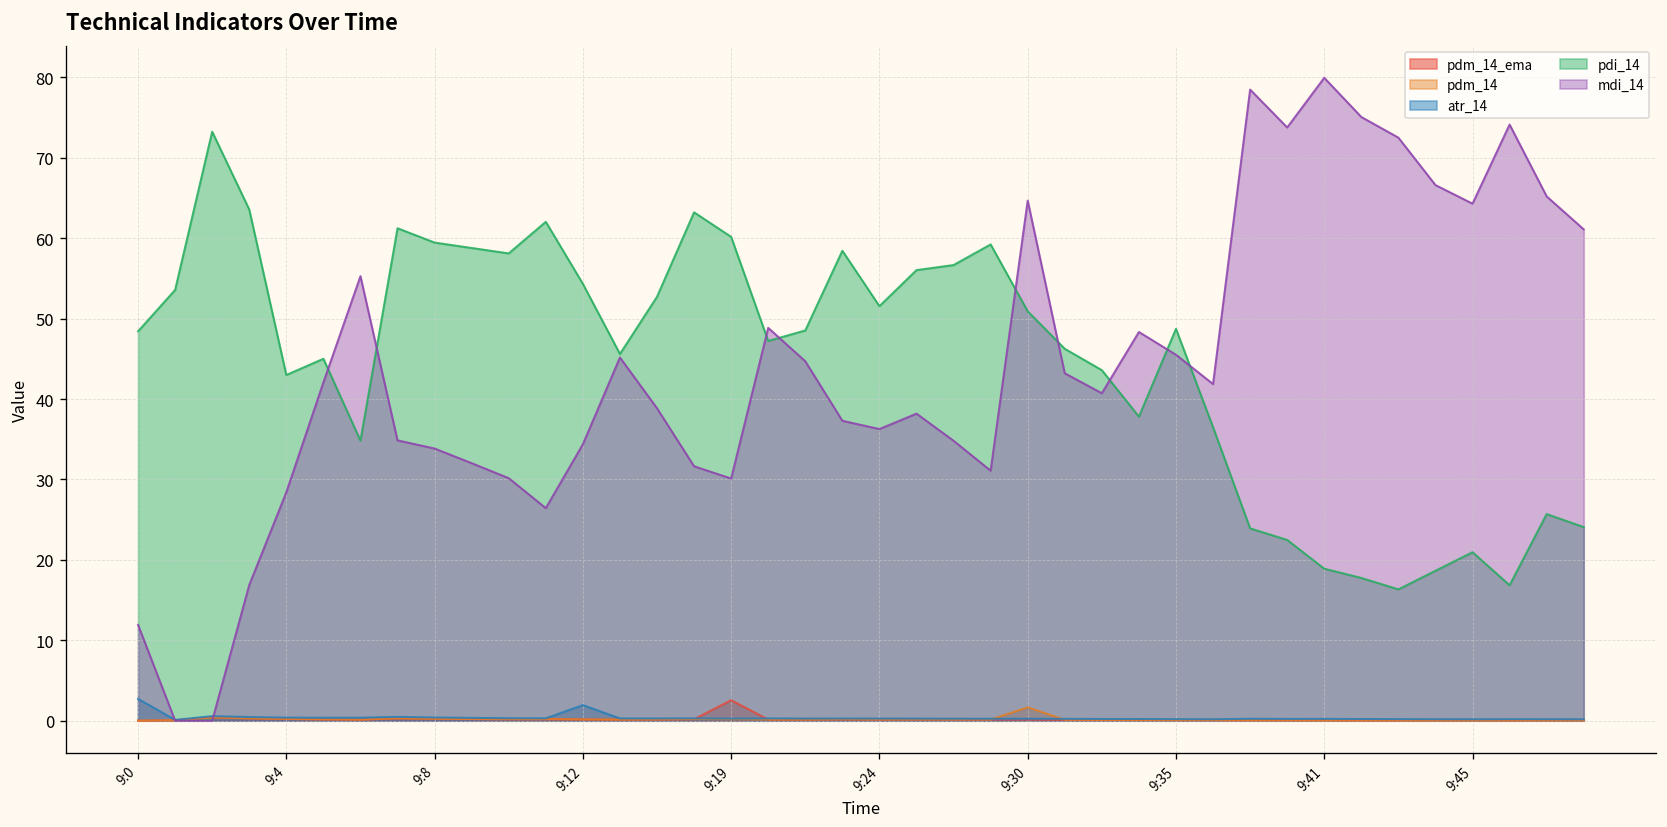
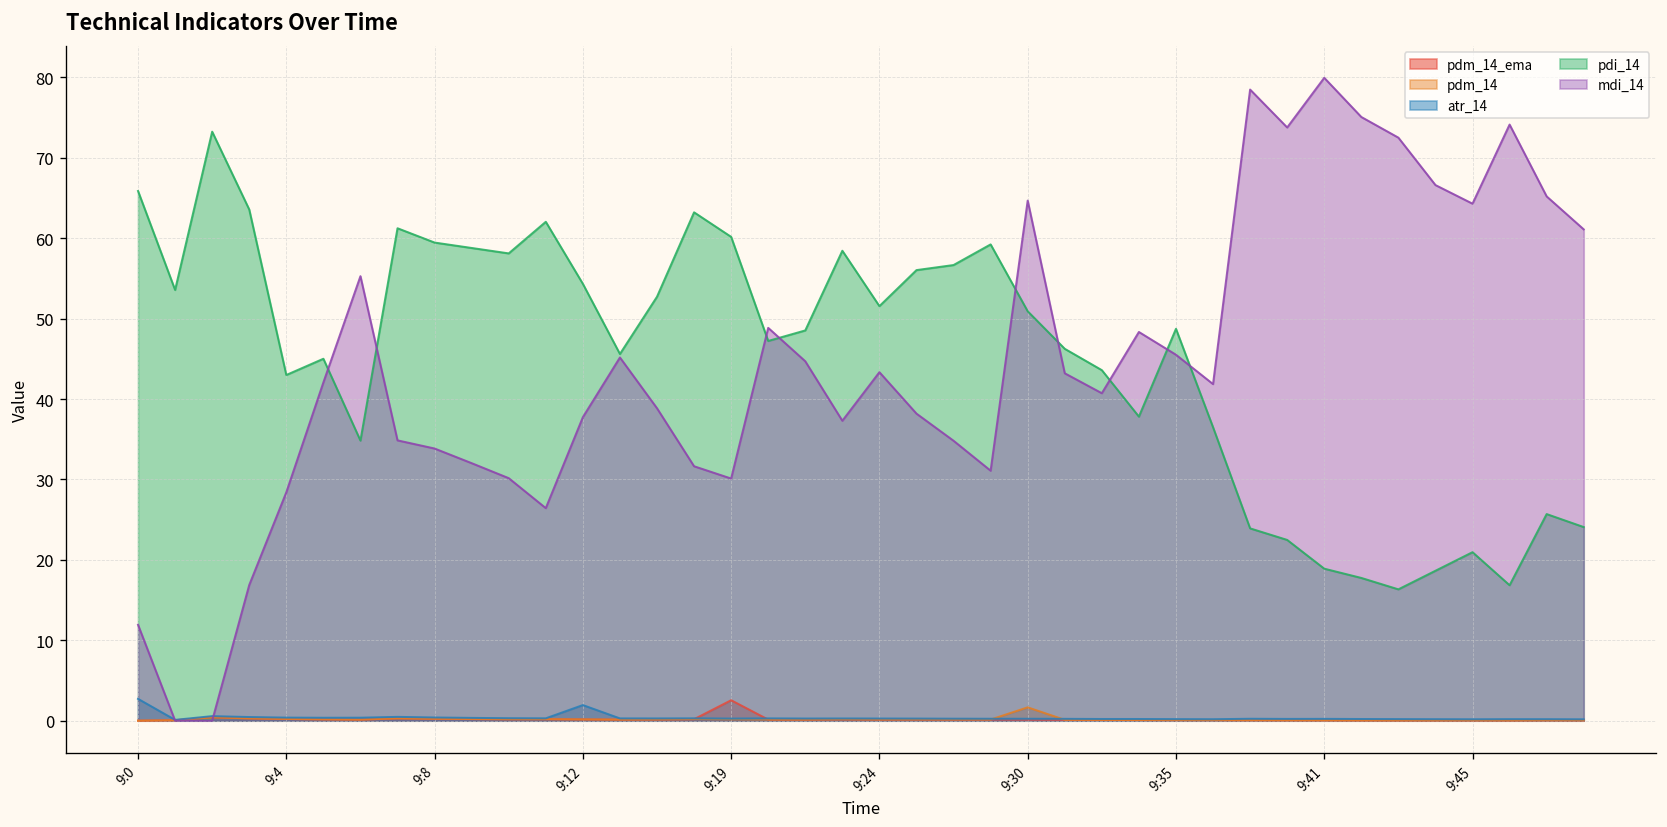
pdi_14, 9:0: 48 -> 66
mdi_14, 9:12: 34 -> 38
mdi_14, 9:24: 36 -> 43
